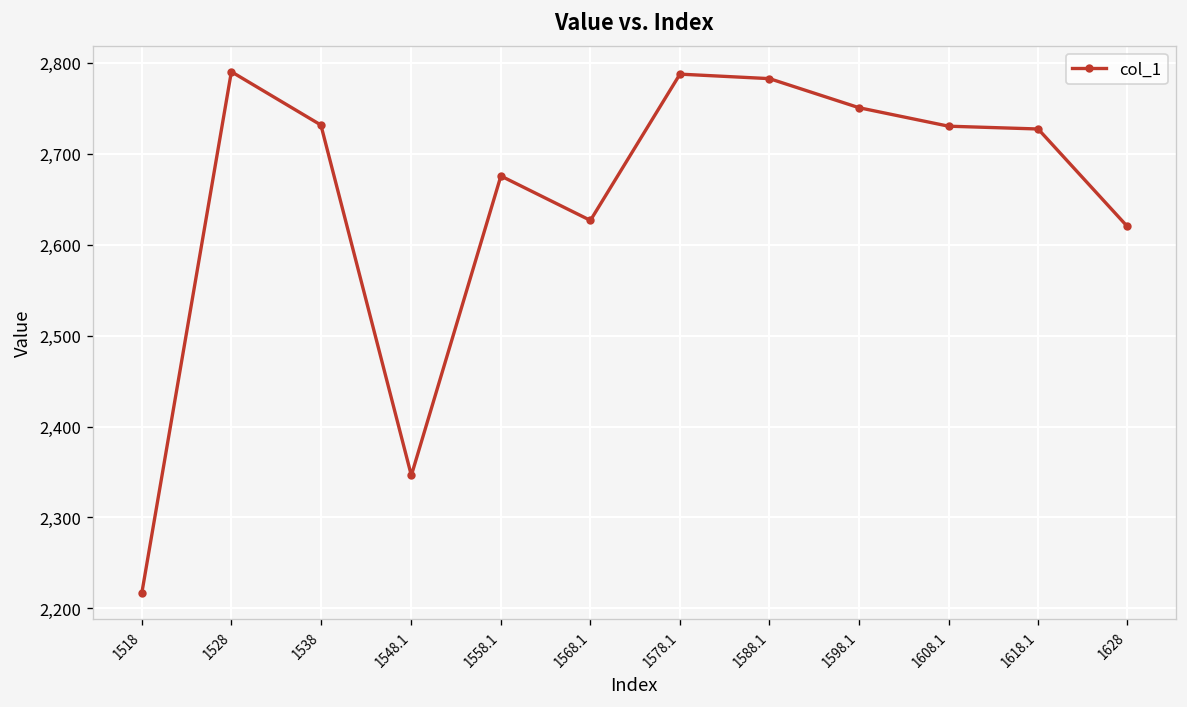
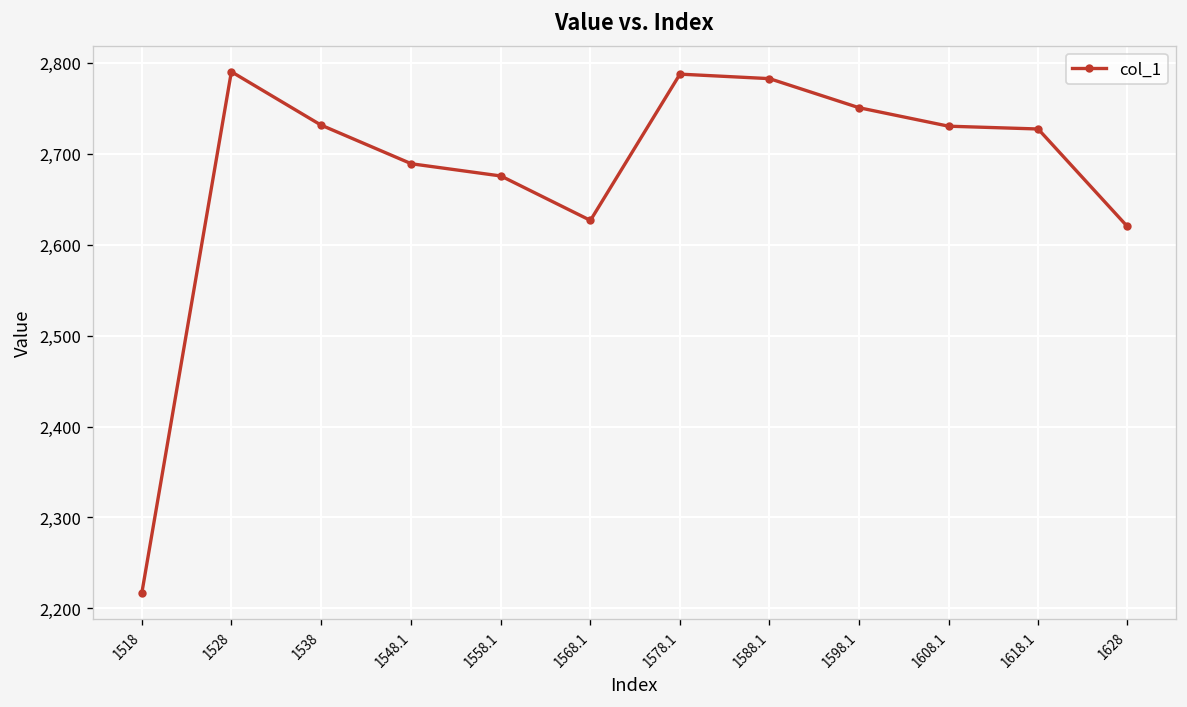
1548.1: 2,350 -> 2,690
